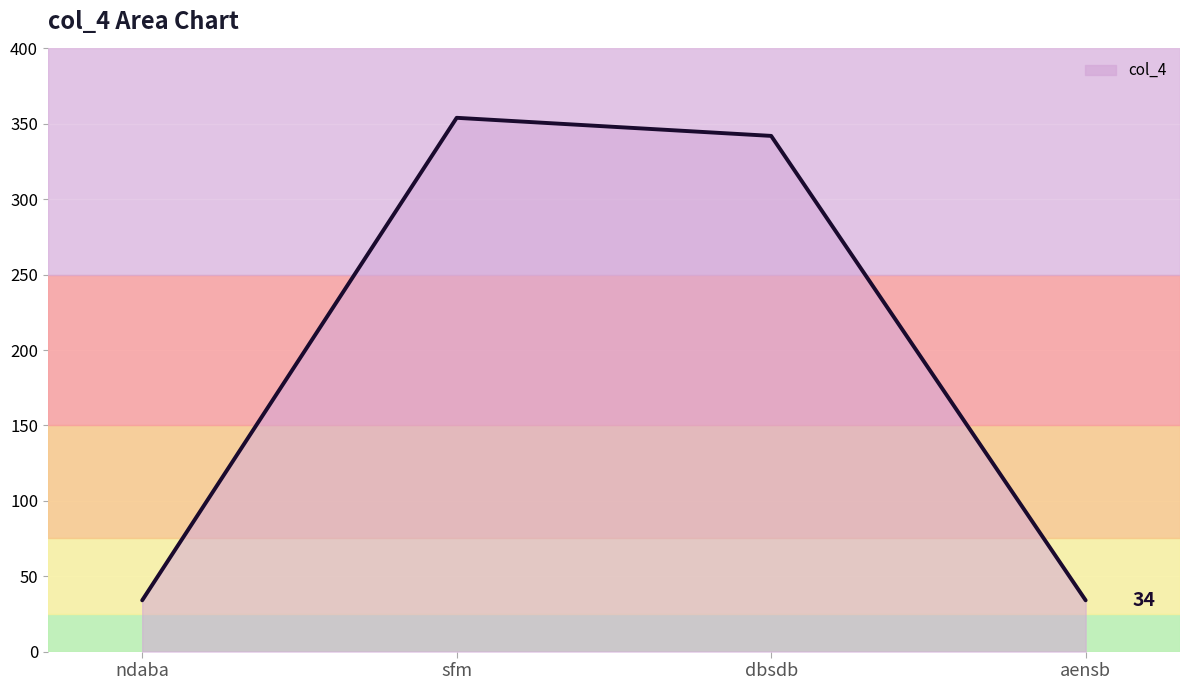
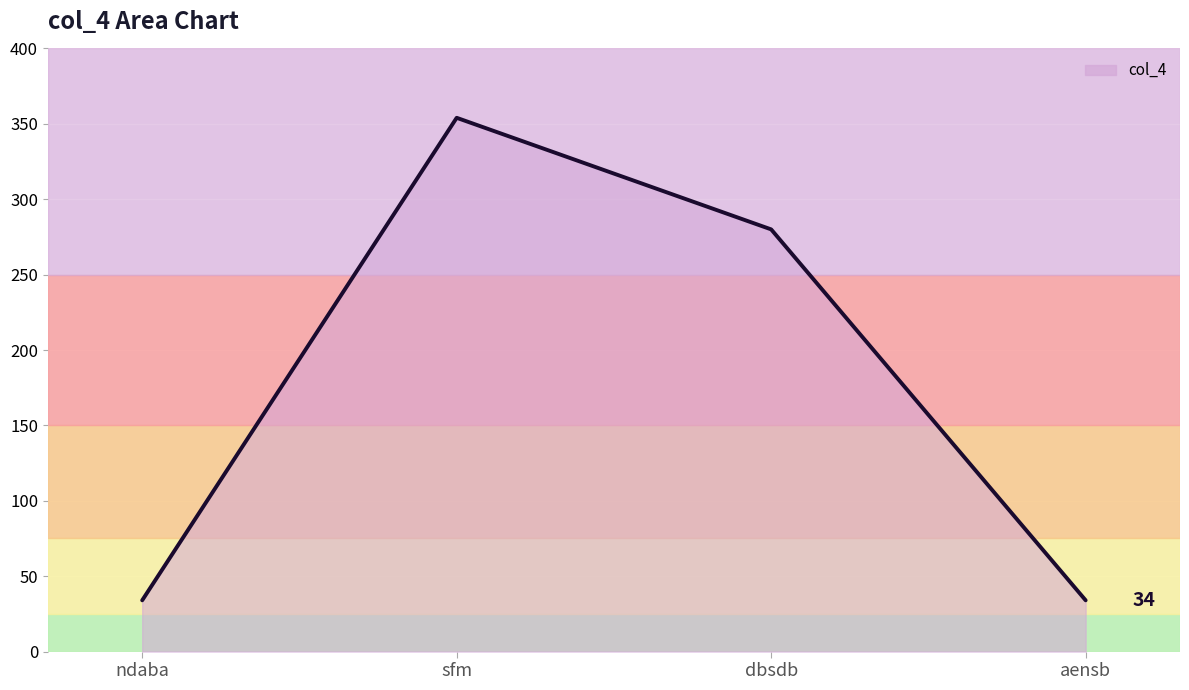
dbsdb: 342 -> 280
